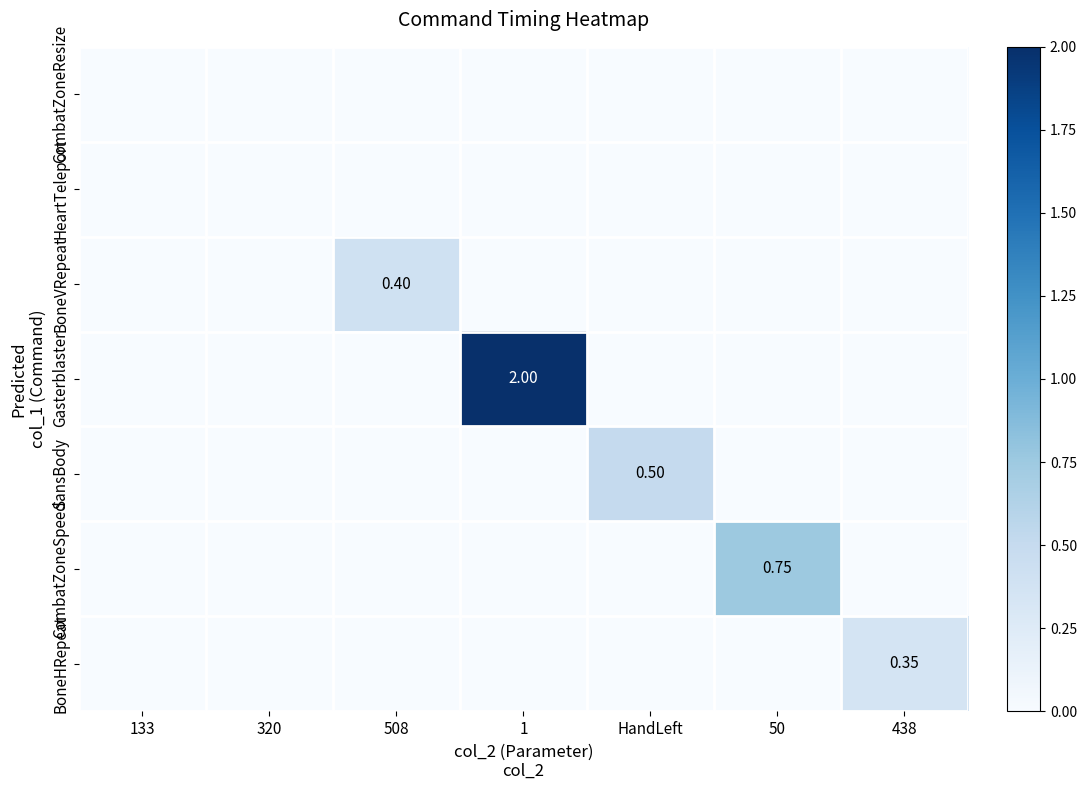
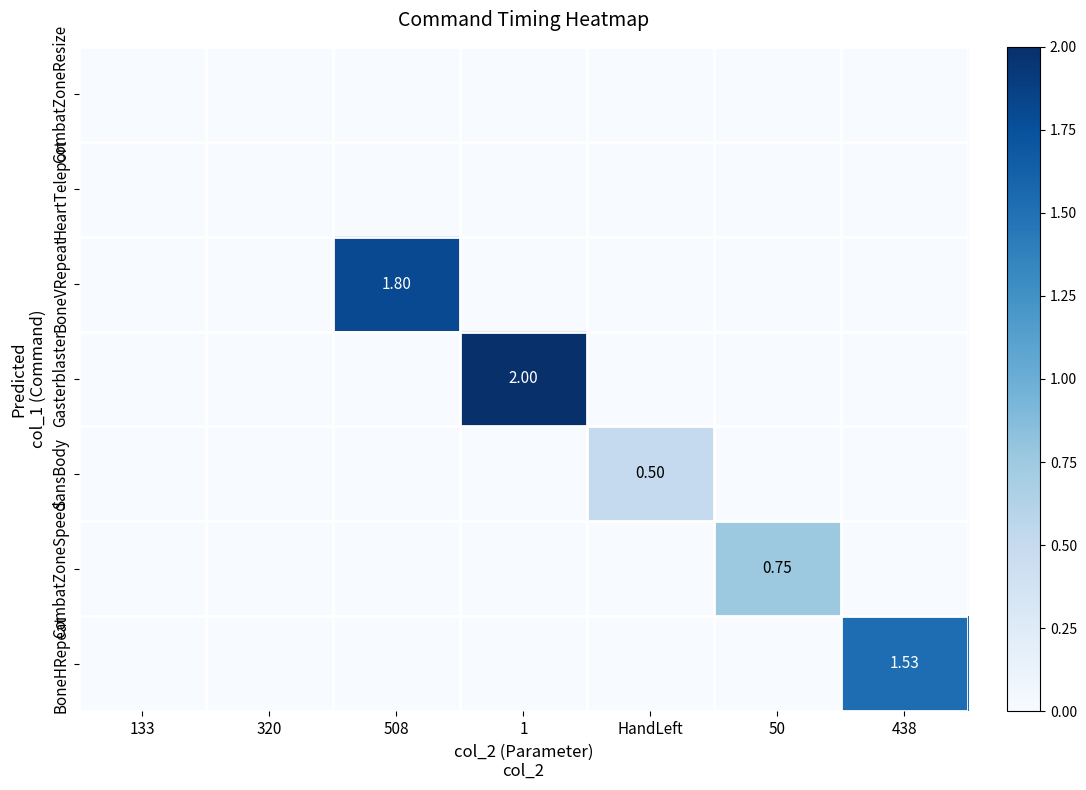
BoneVRepeat, 508: 0.40 -> 1.80
BoneHRepeat, 438: 0.35 -> 1.53
